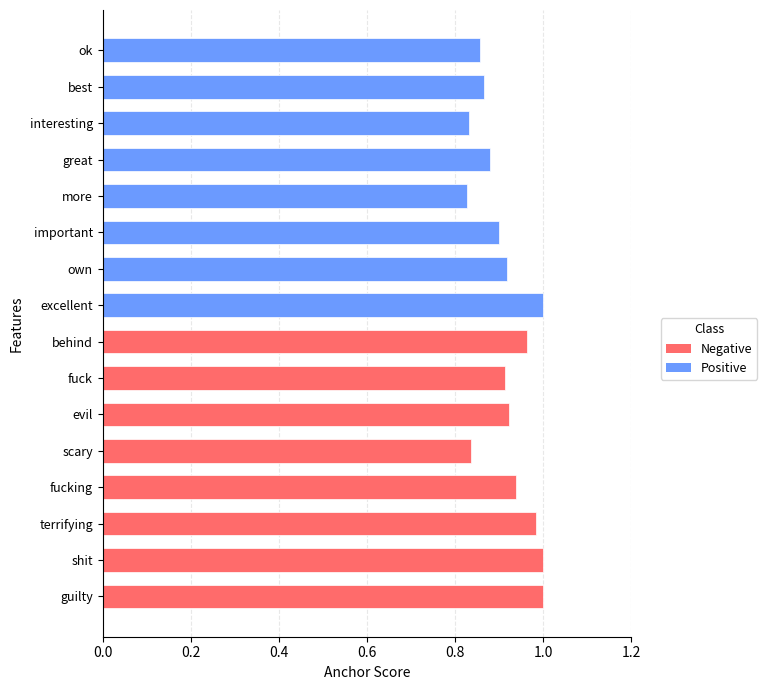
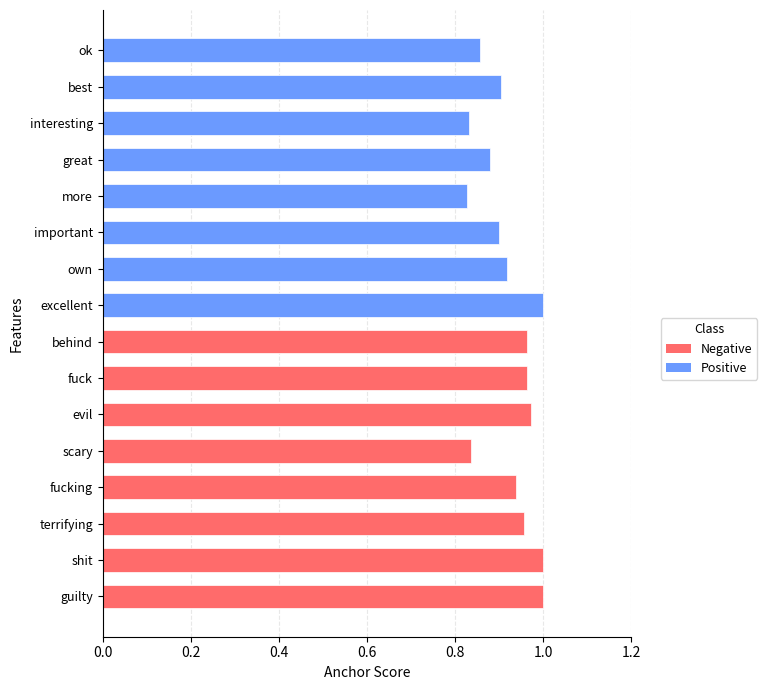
best: 0.87 -> 0.91
fuck: 0.91 -> 0.96
evil: 0.92 -> 0.97
terrifying: 0.98 -> 0.96
